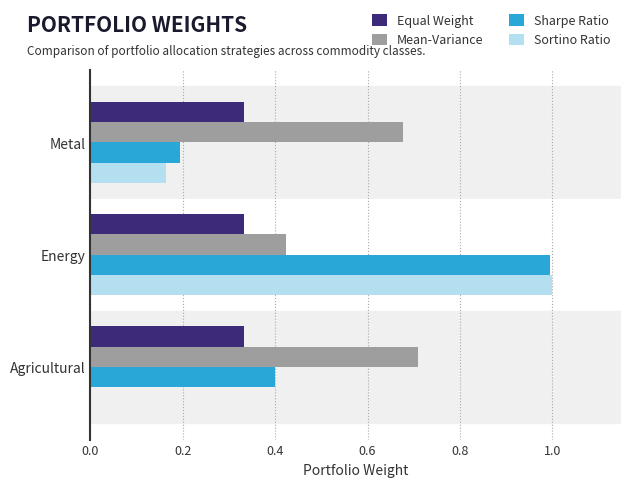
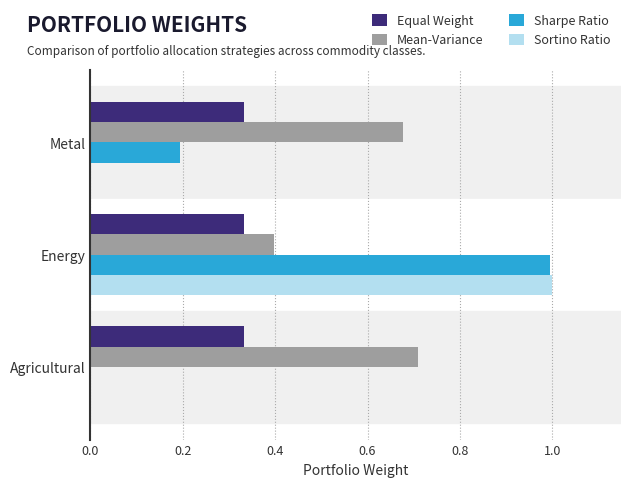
Sortino Ratio, Metal: 0.16 -> 0.00
Mean-Variance, Energy: 0.42 -> 0.40
Sharpe Ratio, Agricultural: 0.4 -> 0.0
